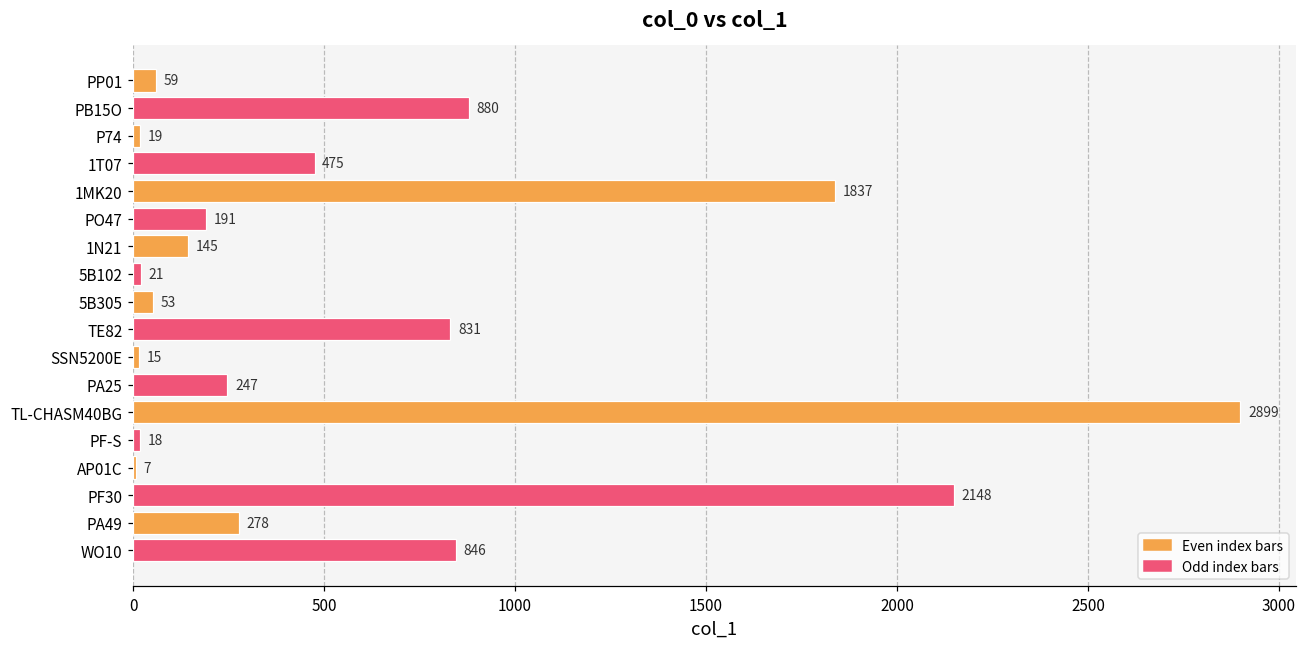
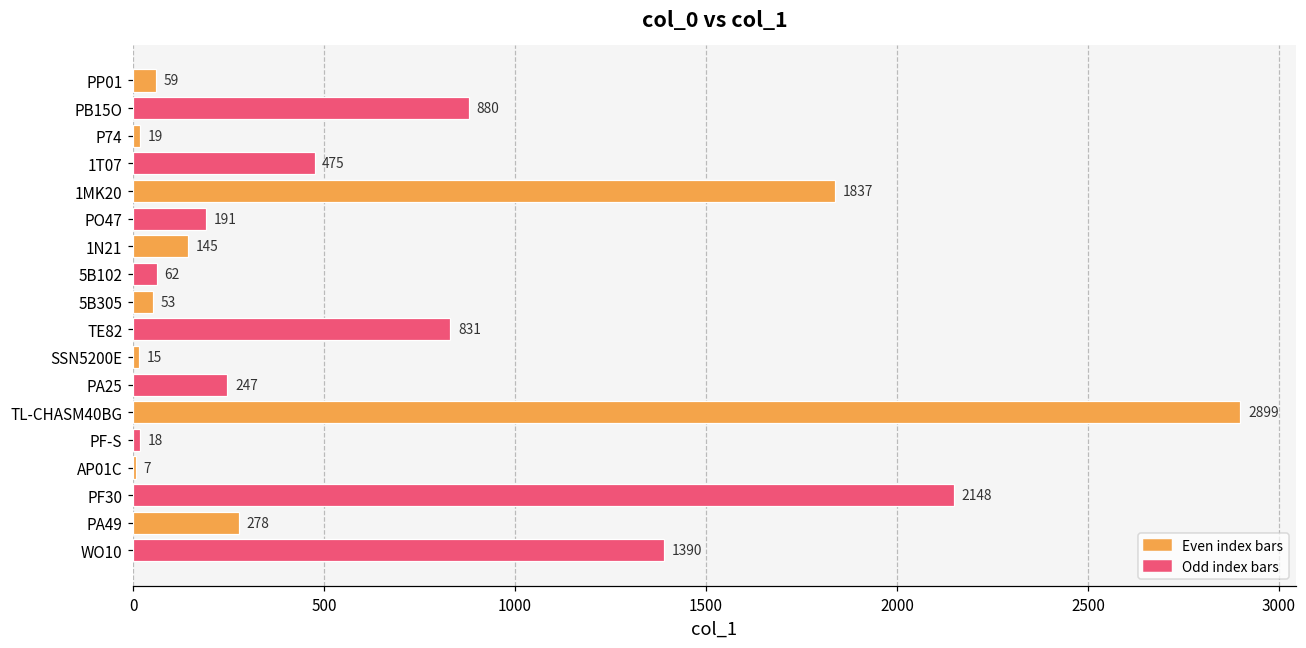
5B102: 21 -> 62
WO10: 846 -> 1390
